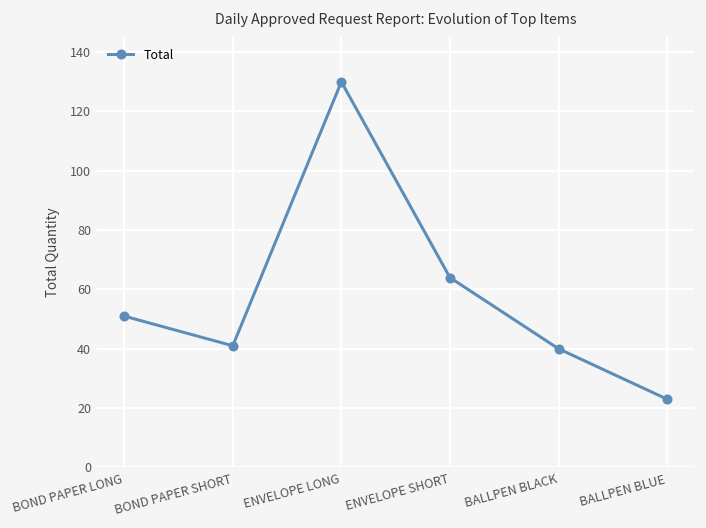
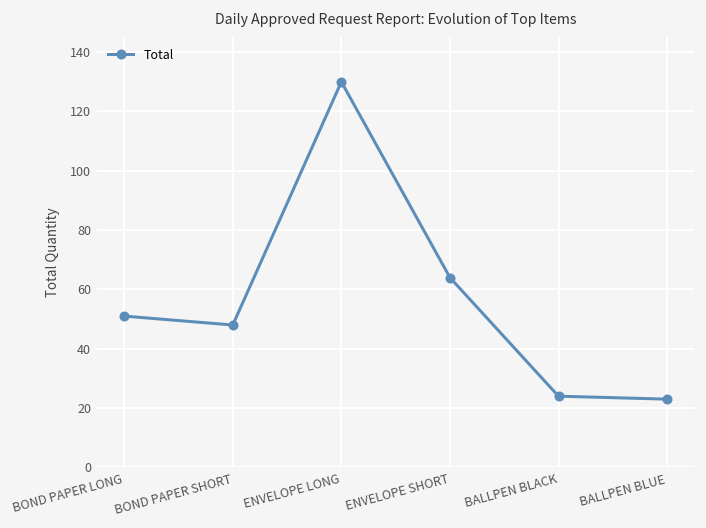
BOND PAPER SHORT: 41 -> 48
BALLPEN BLACK: 40 -> 24
